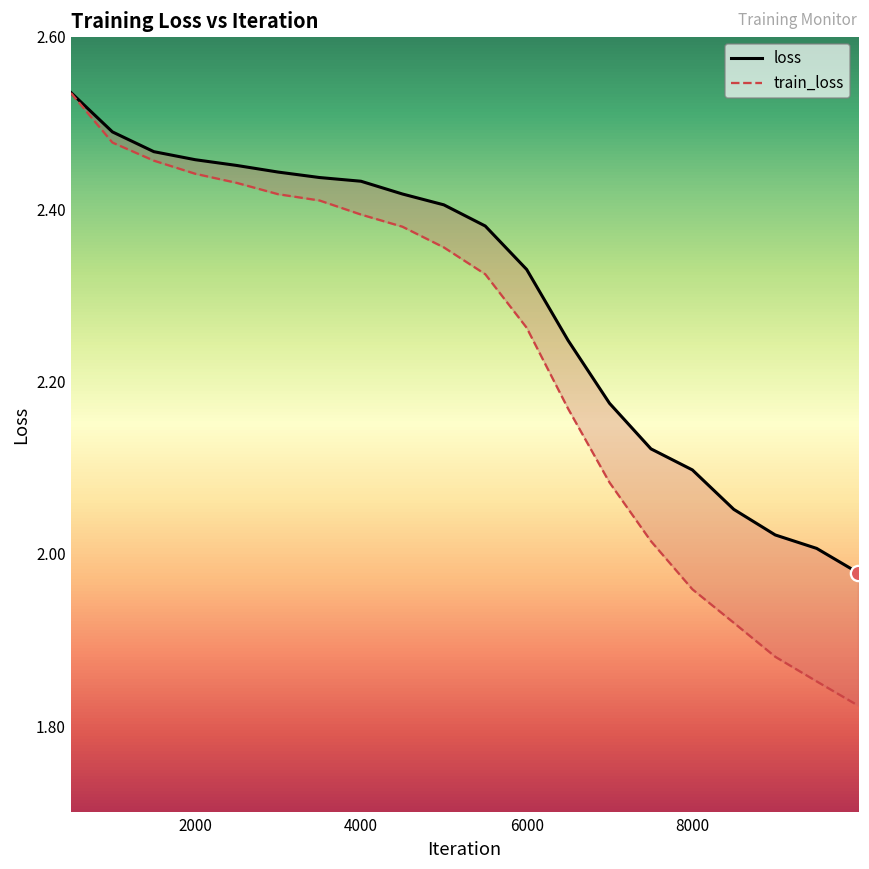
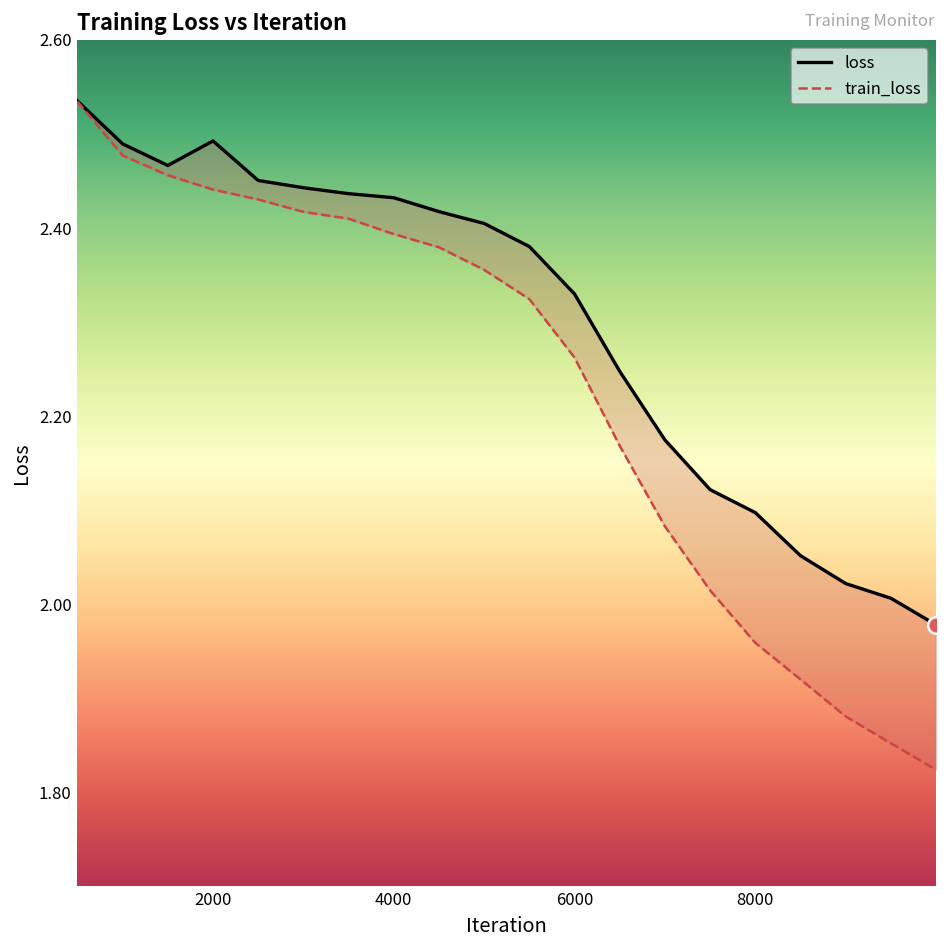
loss, 2000: 2.46 -> 2.49
